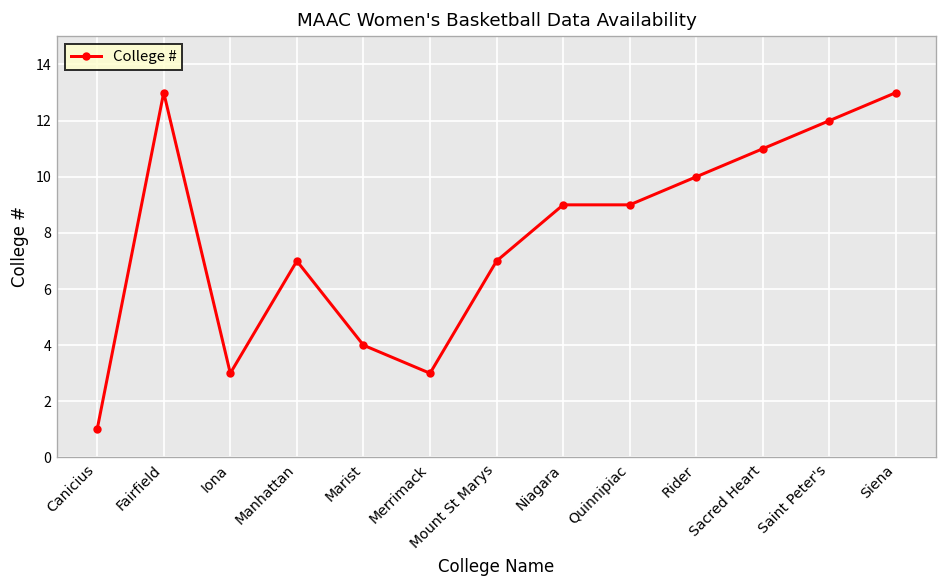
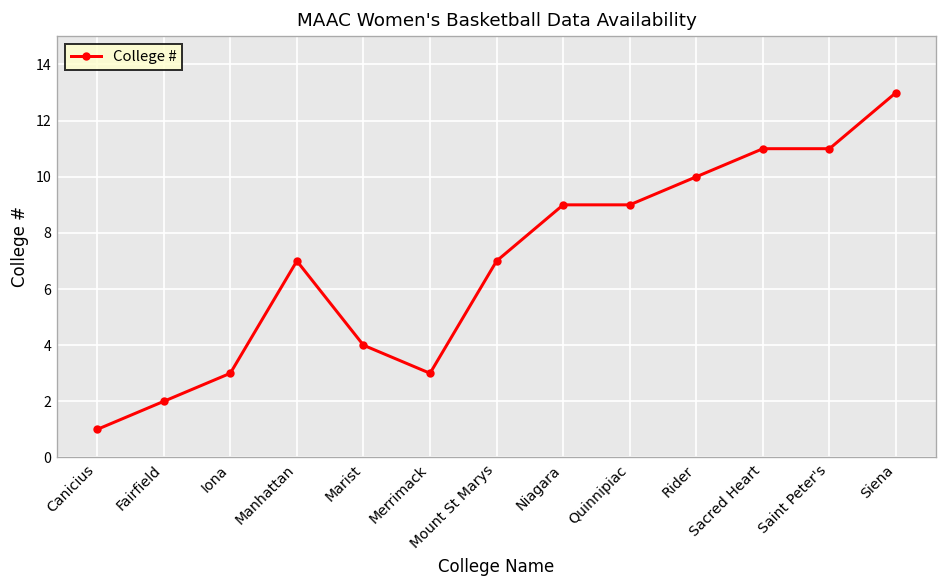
Fairfield: 13 -> 2
Saint Peter's: 12 -> 11
